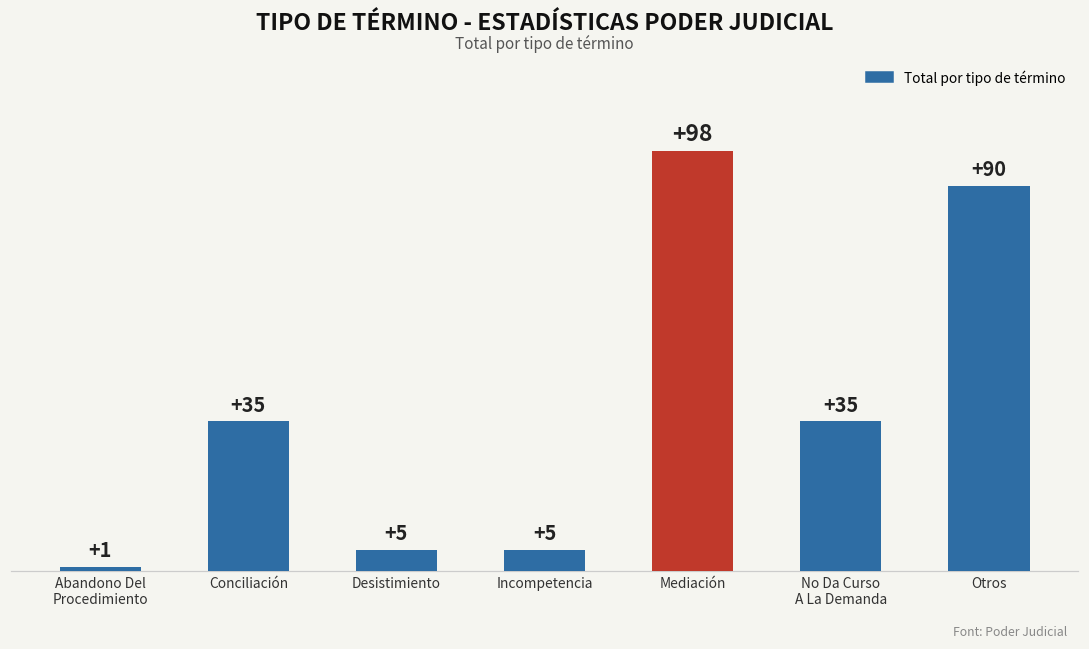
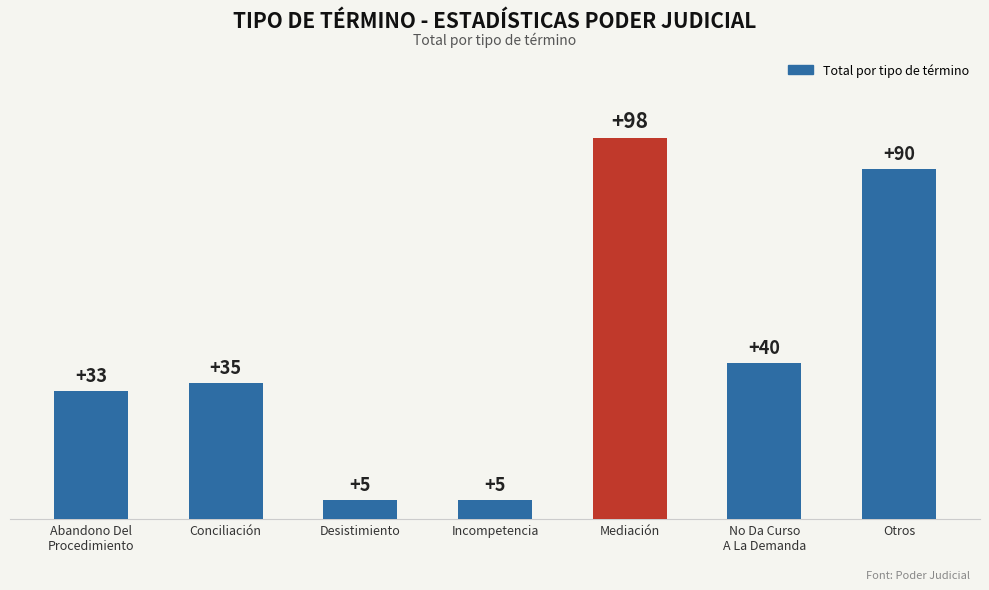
Abandono Del Procedimiento: +1 -> +33
No Da Curso A La Demanda: +35 -> +40
